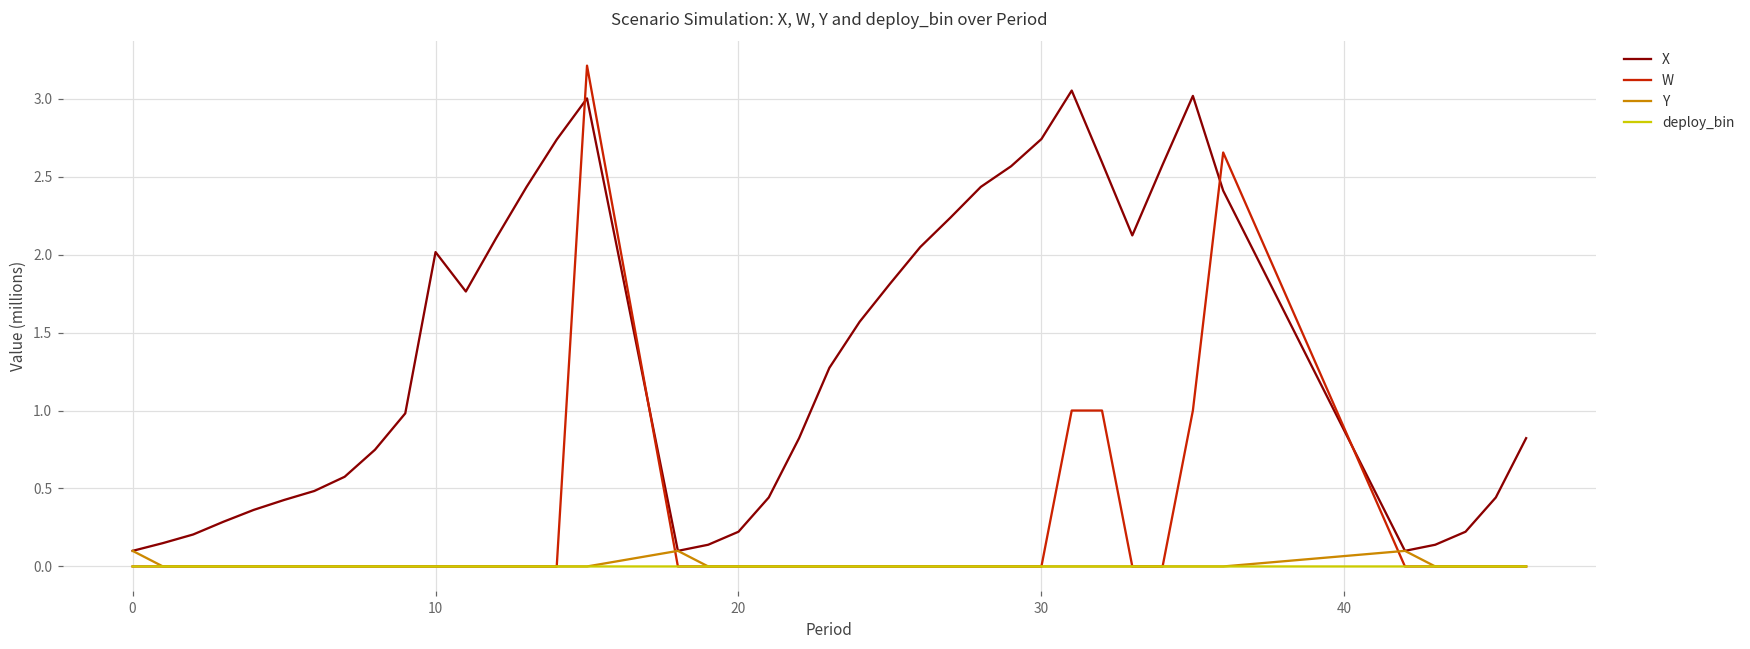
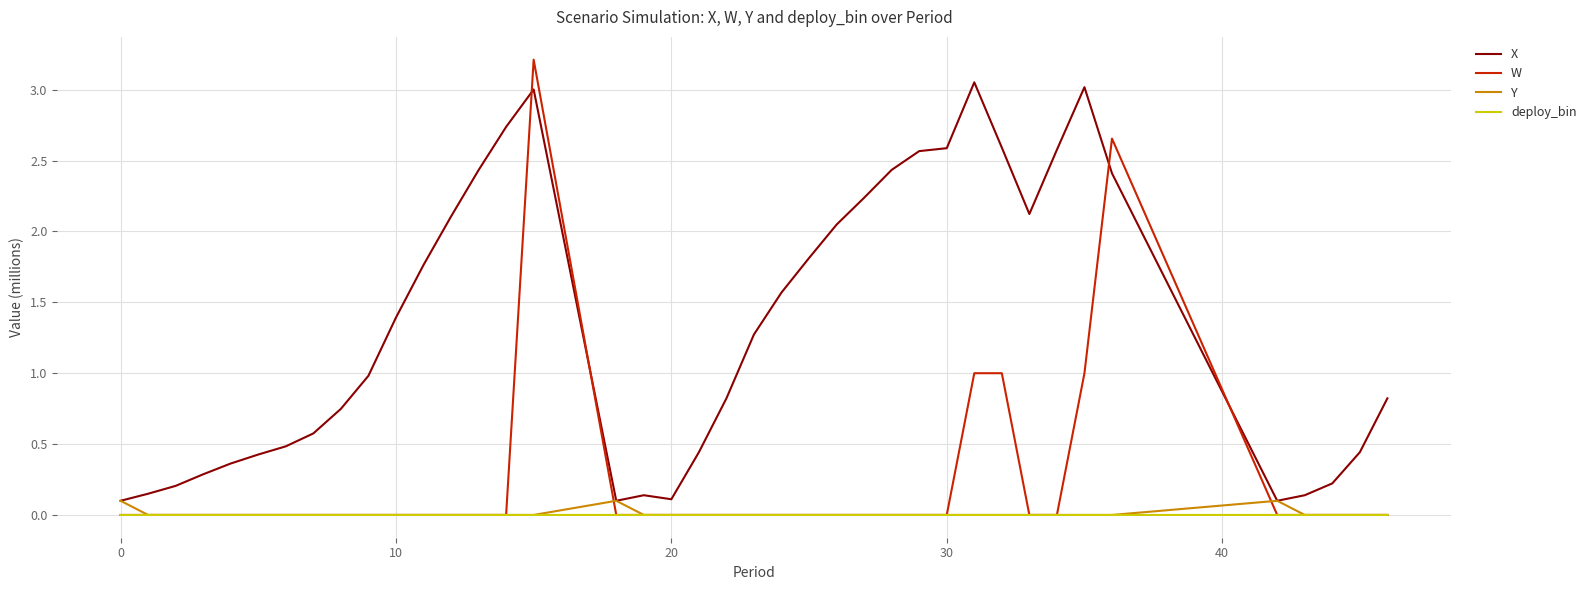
X, 10: 2.02 -> 1.39
X, 20: 0.22 -> 0.11
X, 30: 2.74 -> 2.59
